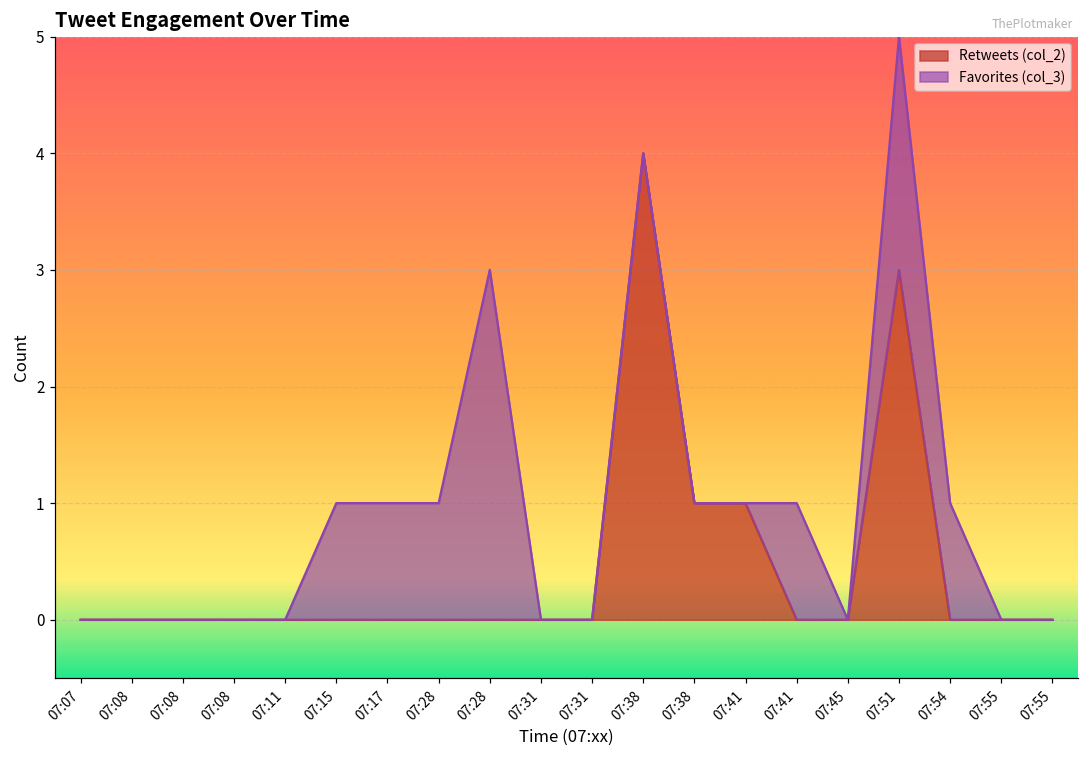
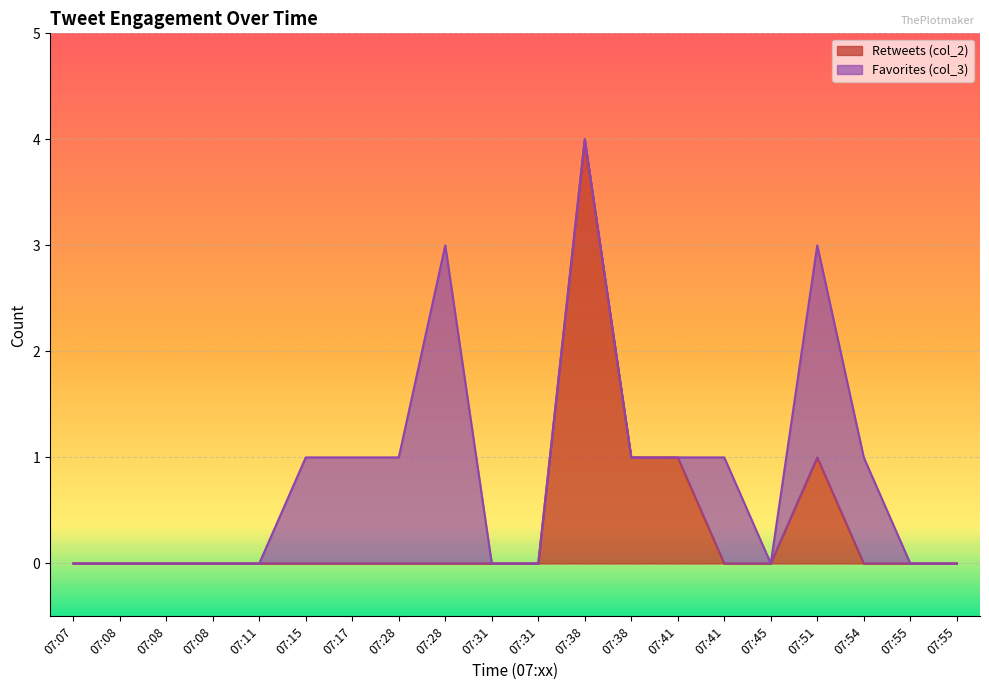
Retweets (col_2), 07:51: 3 -> 1
